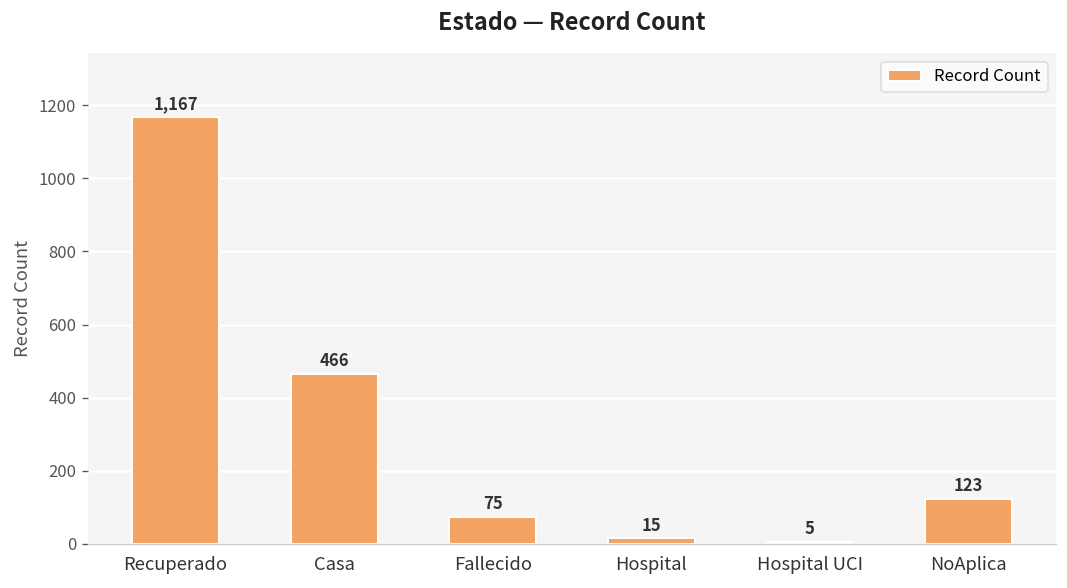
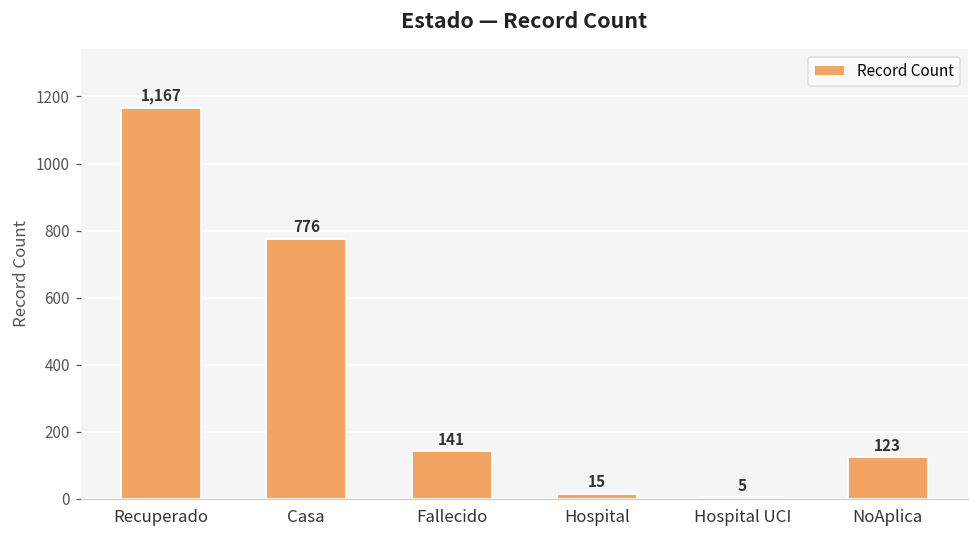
Casa: 466 -> 776
Fallecido: 75 -> 141
